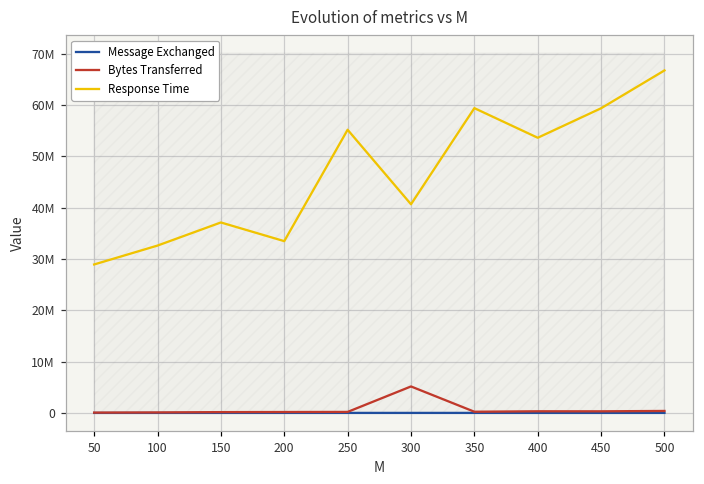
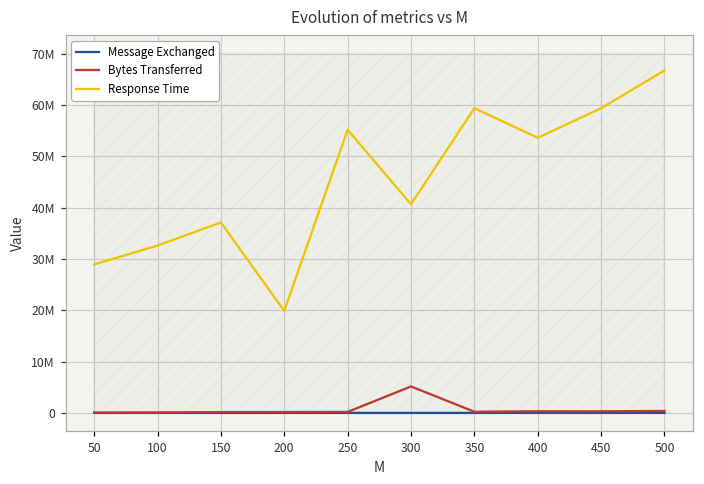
Response Time, 200: 33000000 -> 20000000
